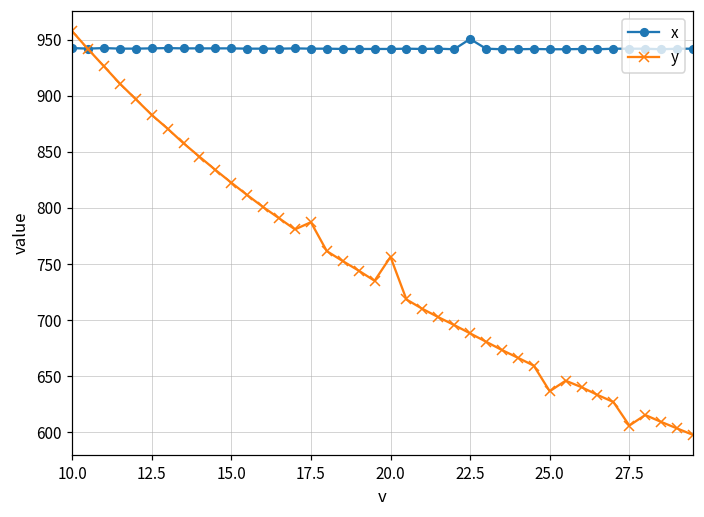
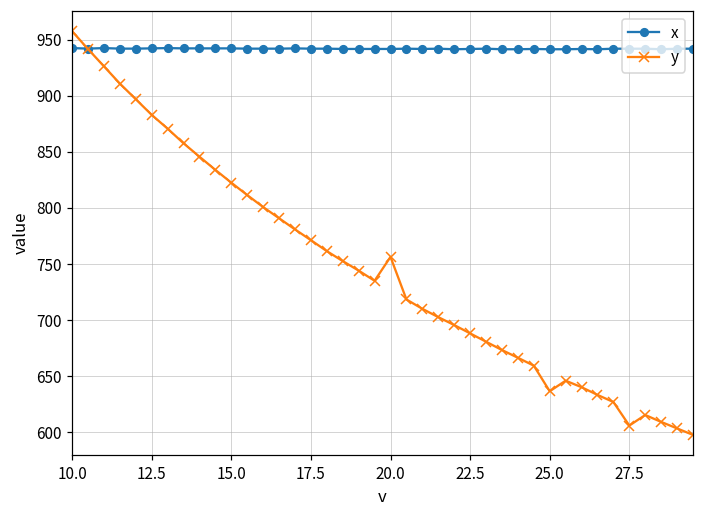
y, 17.5: 787 -> 771
x, 22.5: 951 -> 942
